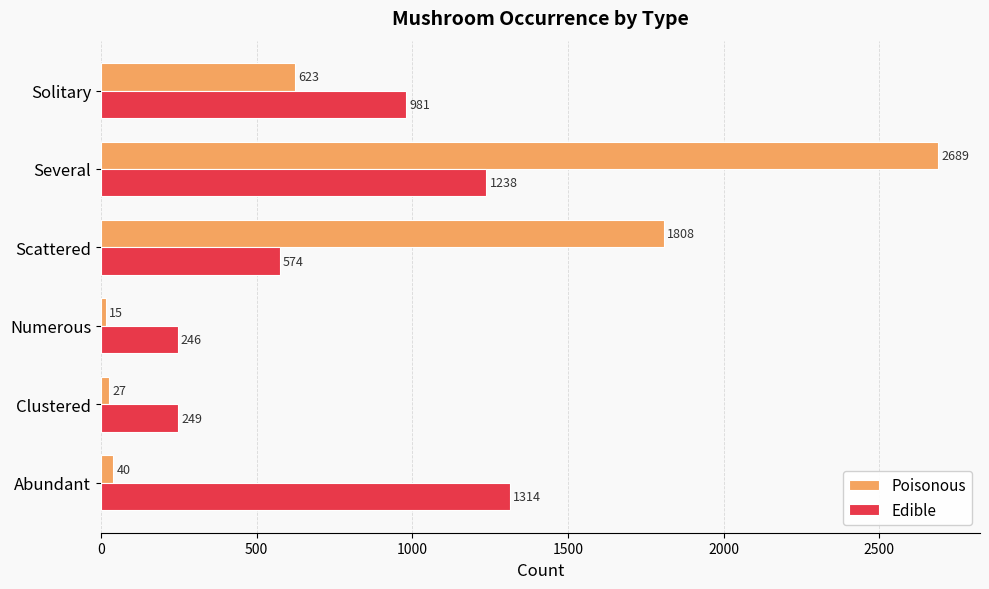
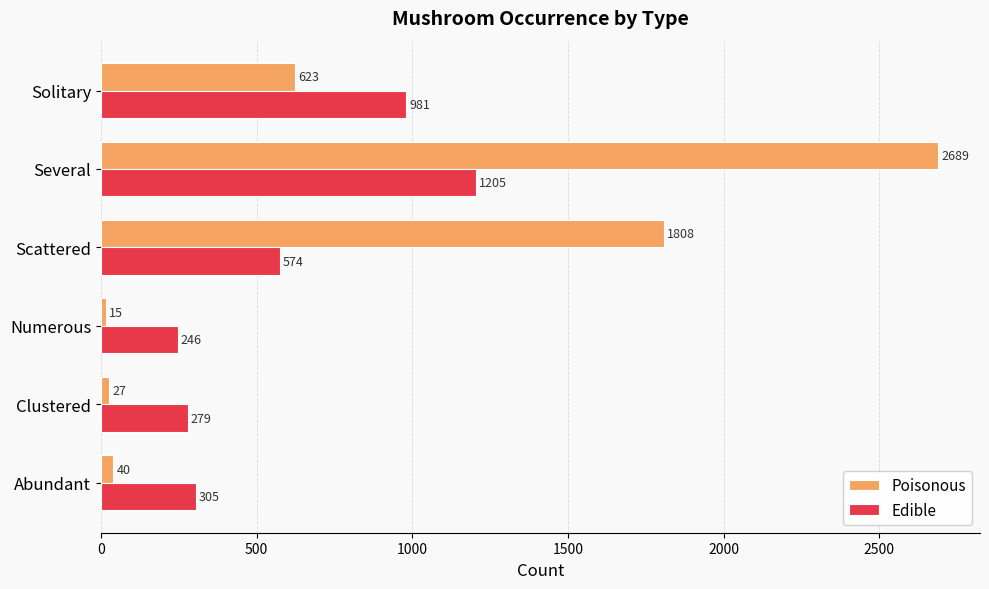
Edible, Several: 1238 -> 1205
Edible, Clustered: 249 -> 279
Edible, Abundant: 1314 -> 305
